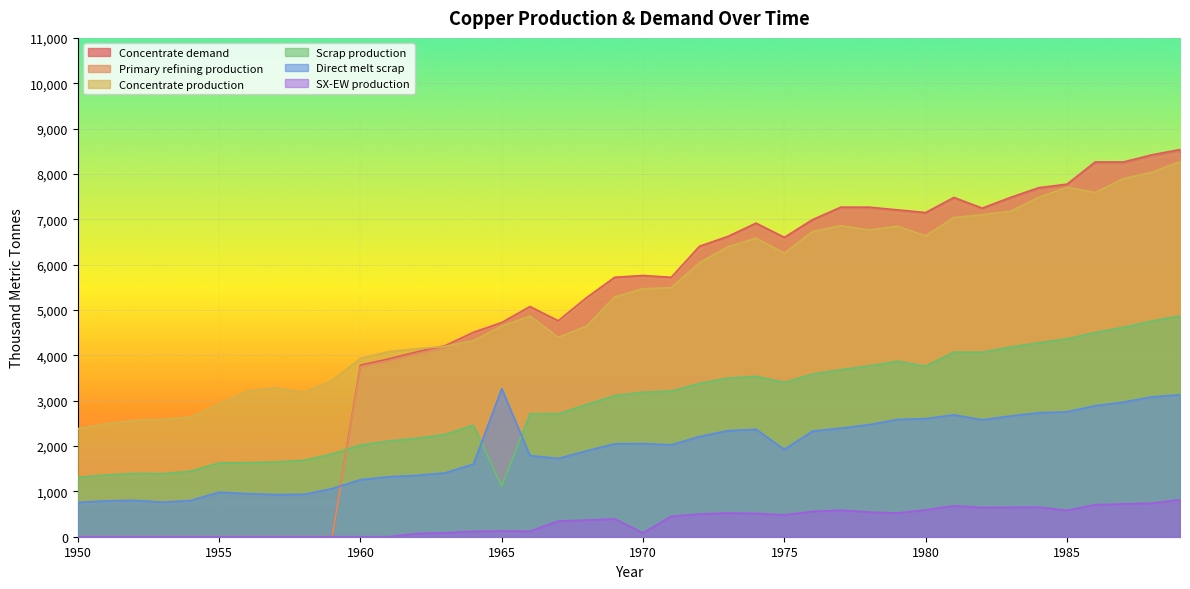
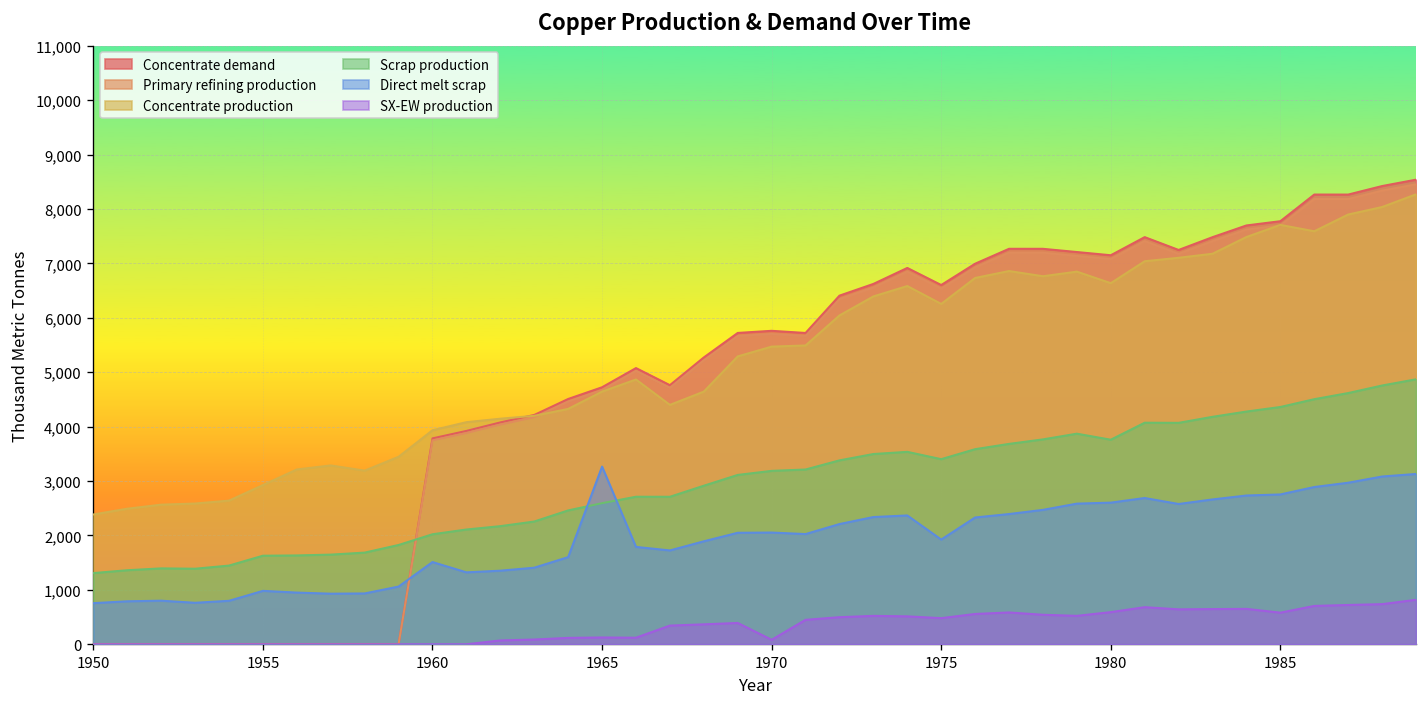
Direct melt scrap, 1960: 1,300 -> 1,500
Scrap production, 1965: 1,100 -> 2,600
